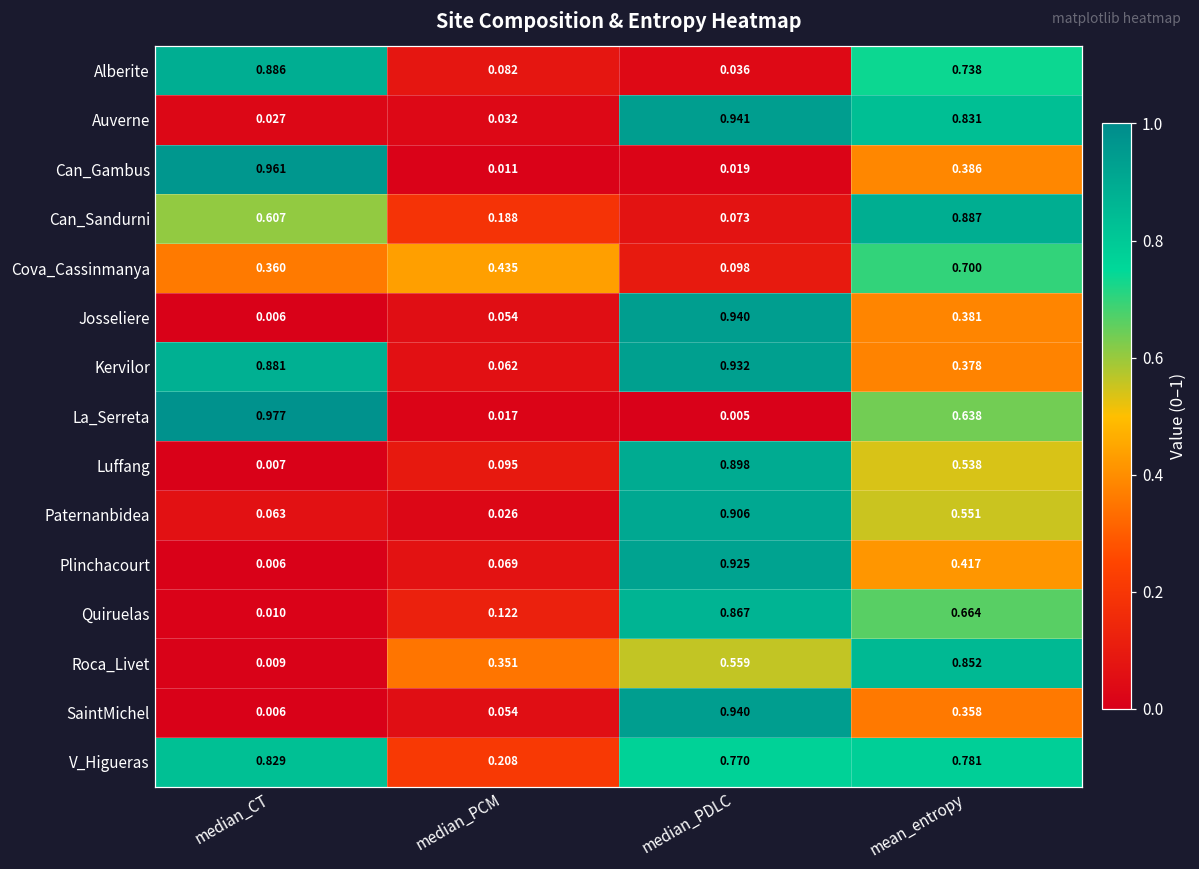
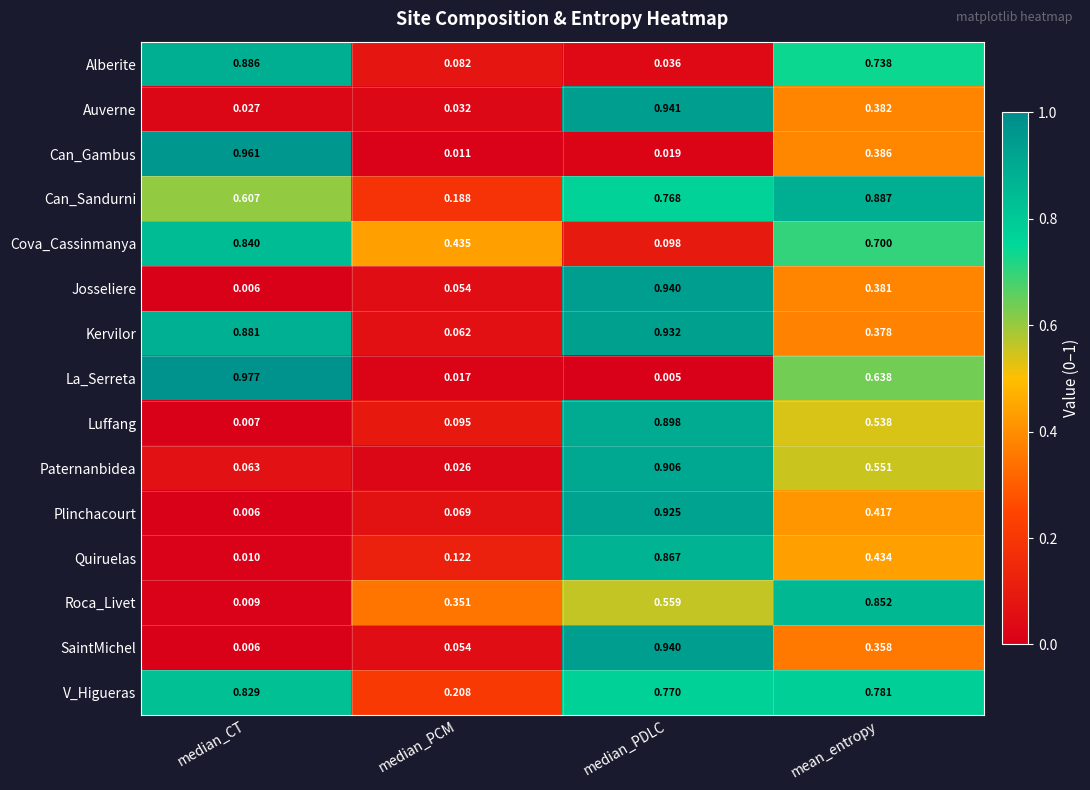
Auverne, mean_entropy: 0.831 -> 0.382
Can_Sandurni, median_PDLC: 0.073 -> 0.768
Cova_Cassinmanya, median_CT: 0.360 -> 0.840
Quiruelas, mean_entropy: 0.664 -> 0.434
